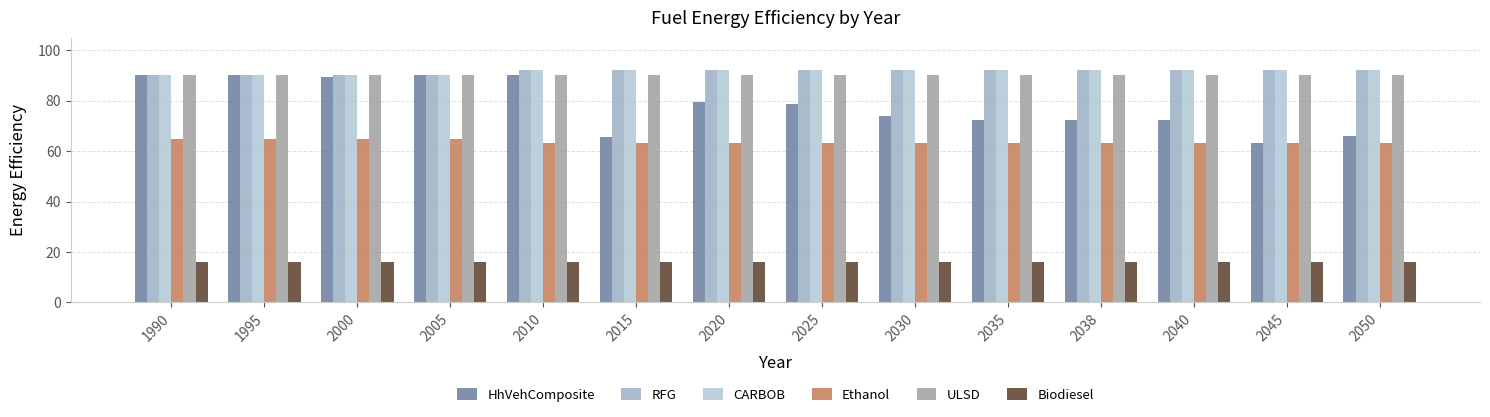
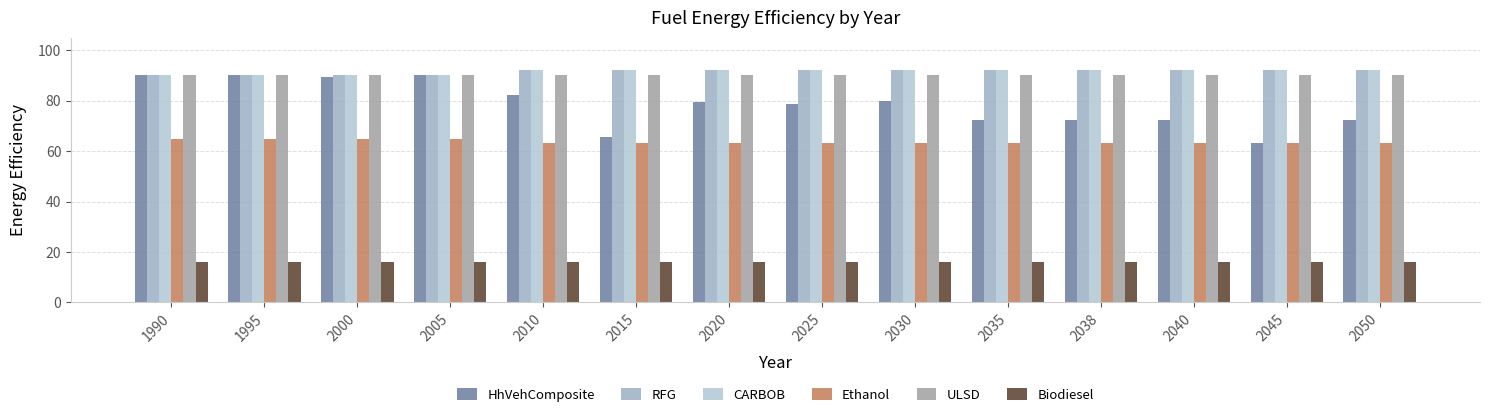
HhVehComposite, 2010: 90 -> 82
HhVehComposite, 2030: 74 -> 80
HhVehComposite, 2050: 66 -> 72
